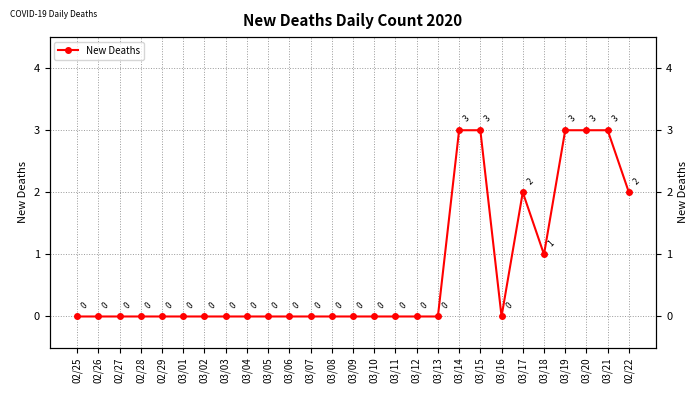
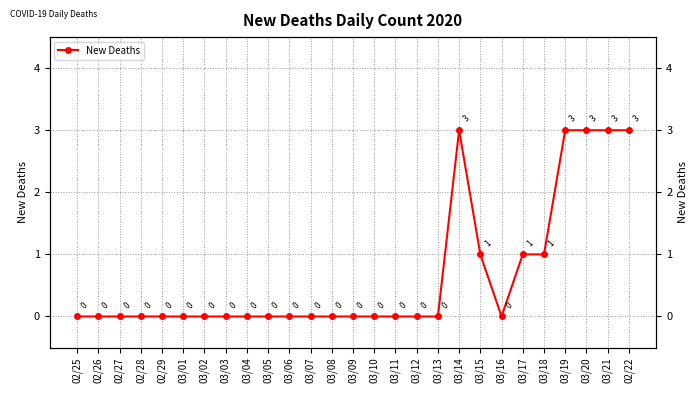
03/15: 3 -> 1
03/17: 2 -> 1
02/22: 2 -> 3
